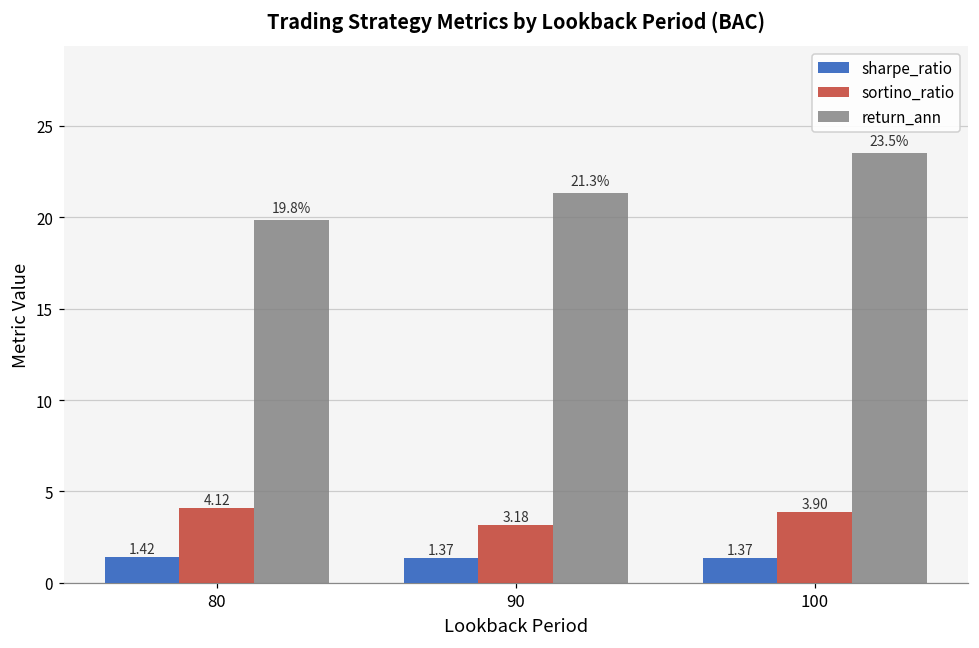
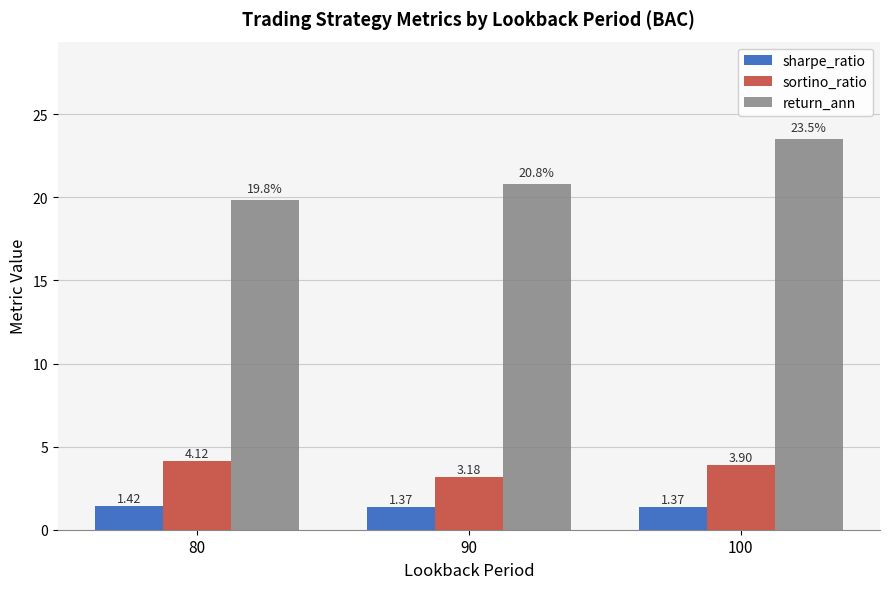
return_ann, 90: 21.3% -> 20.8%
